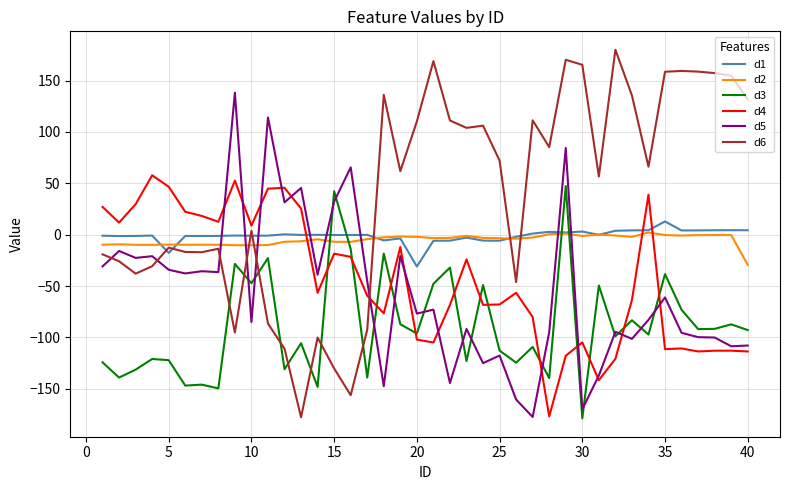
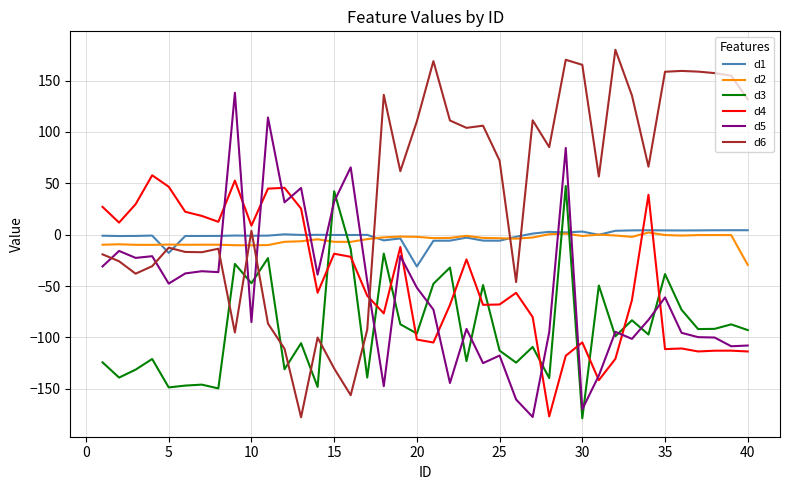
d3, 5: -122 -> -149
d5, 5: -34 -> -48
d5, 20: -77 -> -52
d1, 35: 13 -> 4
